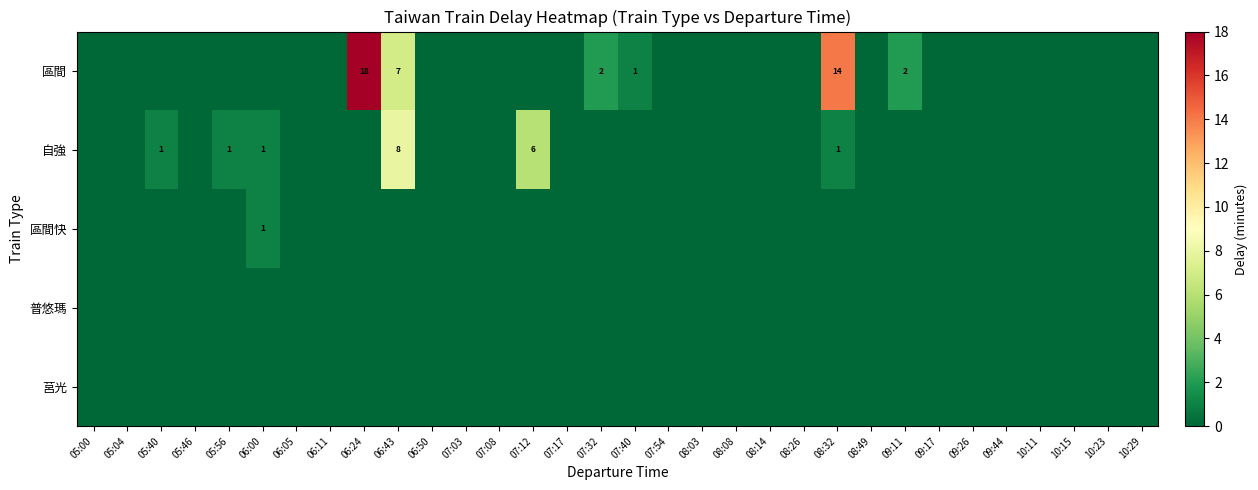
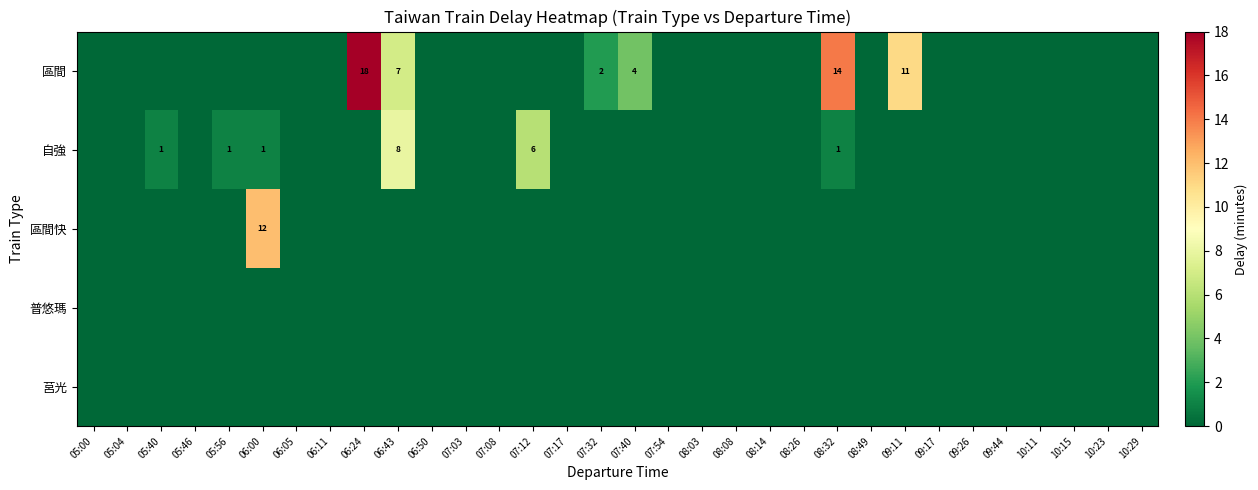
區間, 07:40: 1 -> 4
區間, 09:11: 2 -> 11
區間快, 06:00: 1 -> 12
